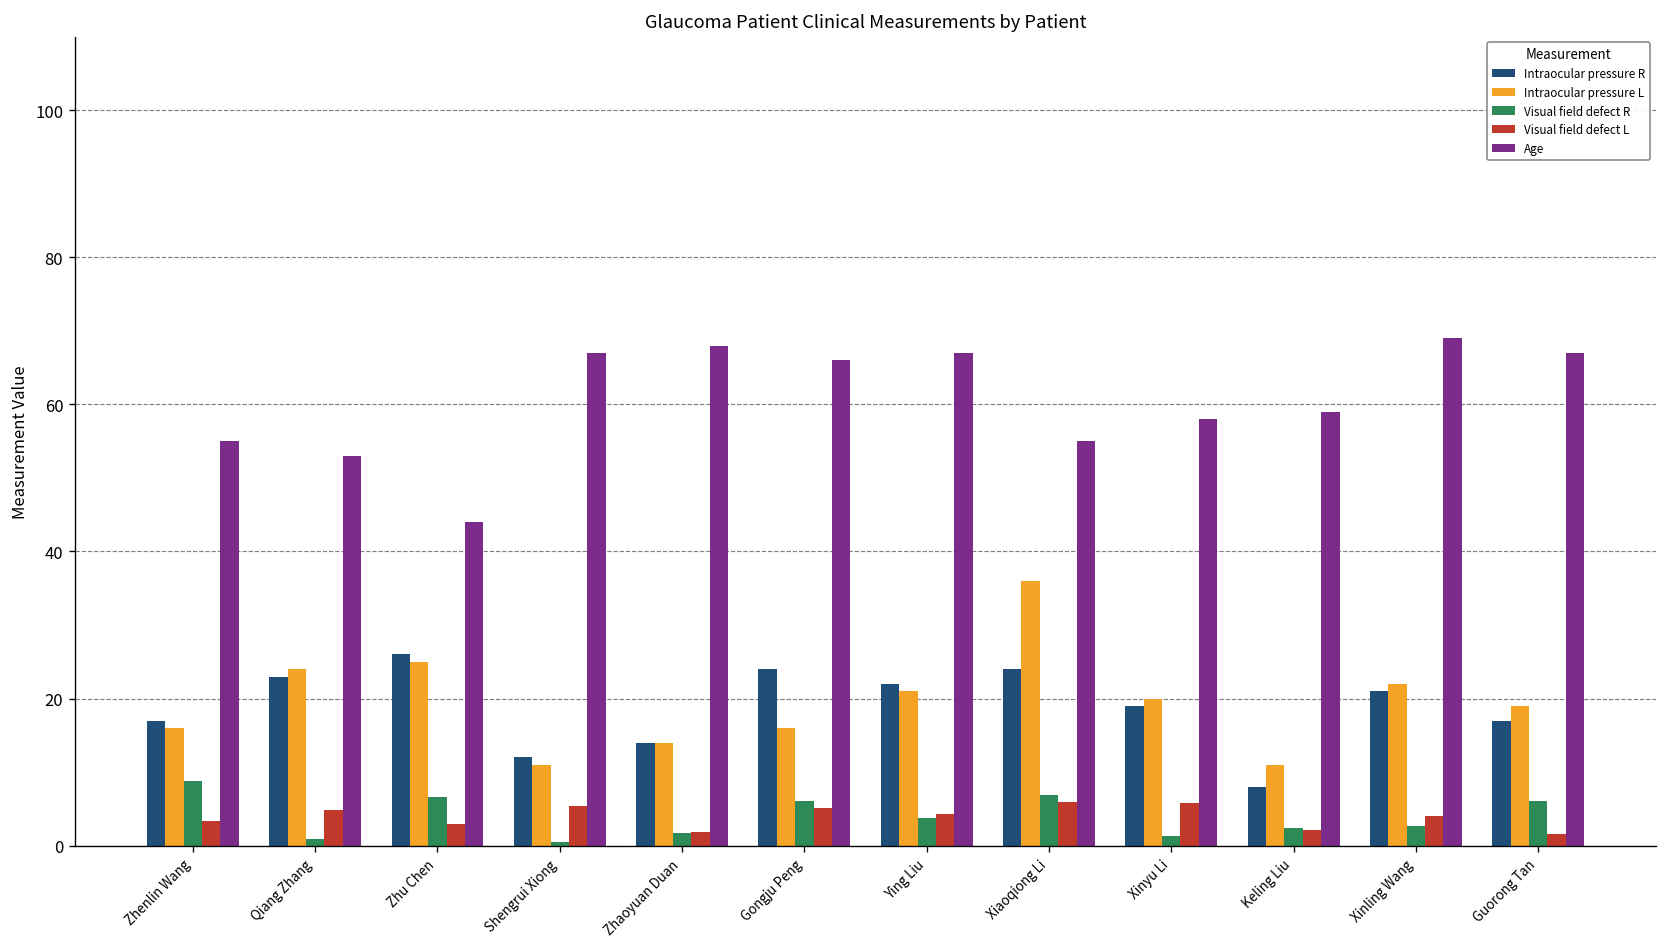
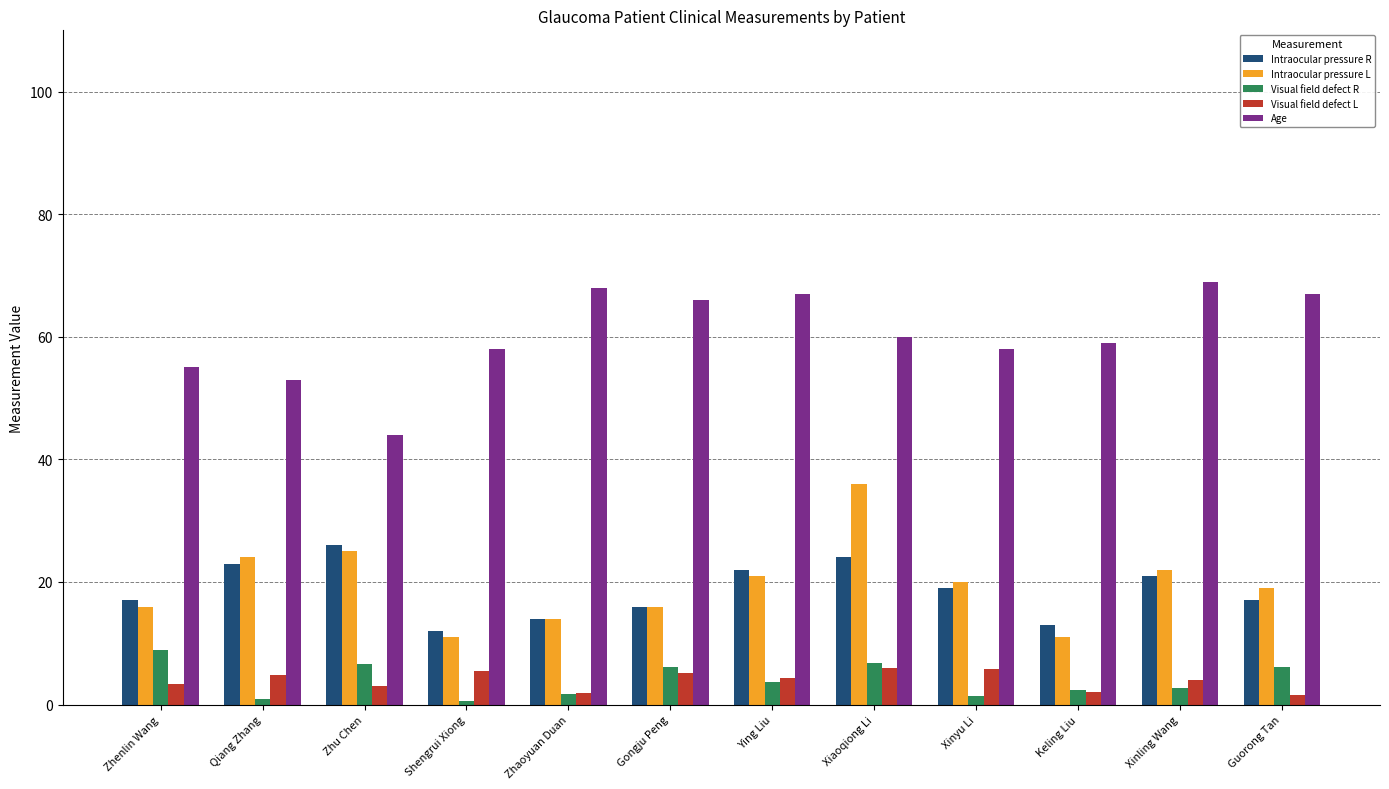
Age, Shengrui Xiong: 67 -> 58
Intraocular pressure R, Gongju Peng: 24 -> 16
Age, Xiaoqiong Li: 55 -> 60
Intraocular pressure R, Keling Liu: 8 -> 13
